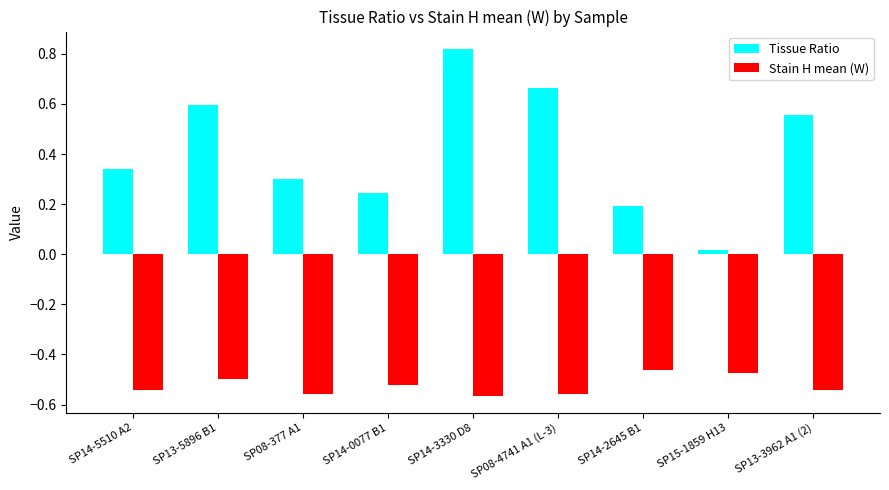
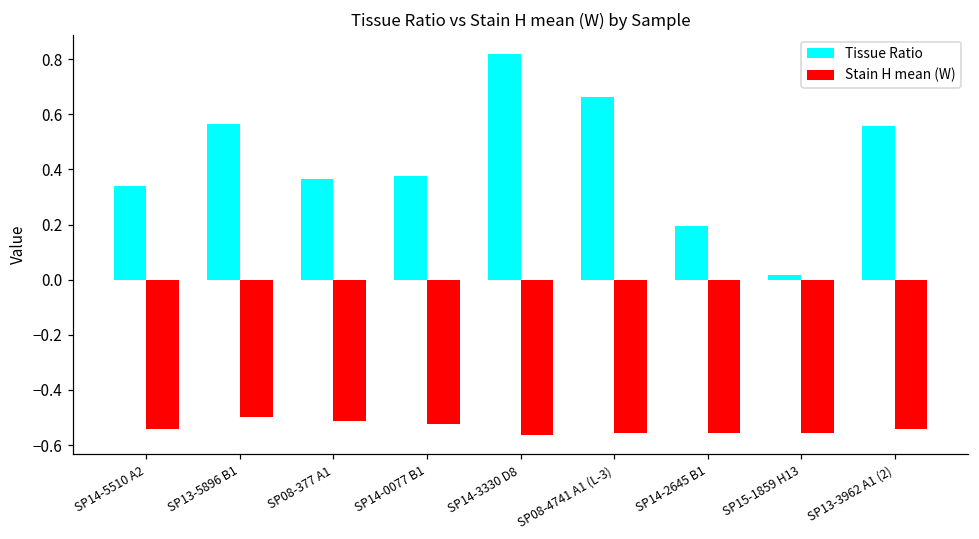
Tissue Ratio, SP13-5896 B1: 0.60 -> 0.56
Tissue Ratio, SP08-377 A1: 0.30 -> 0.36
Stain H mean (W), SP08-377 A1: -0.56 -> -0.51
Tissue Ratio, SP14-0077 B1: 0.25 -> 0.38
Stain H mean (W), SP14-2645 B1: -0.46 -> -0.56
Stain H mean (W), SP15-1859 H13: -0.47 -> -0.56
